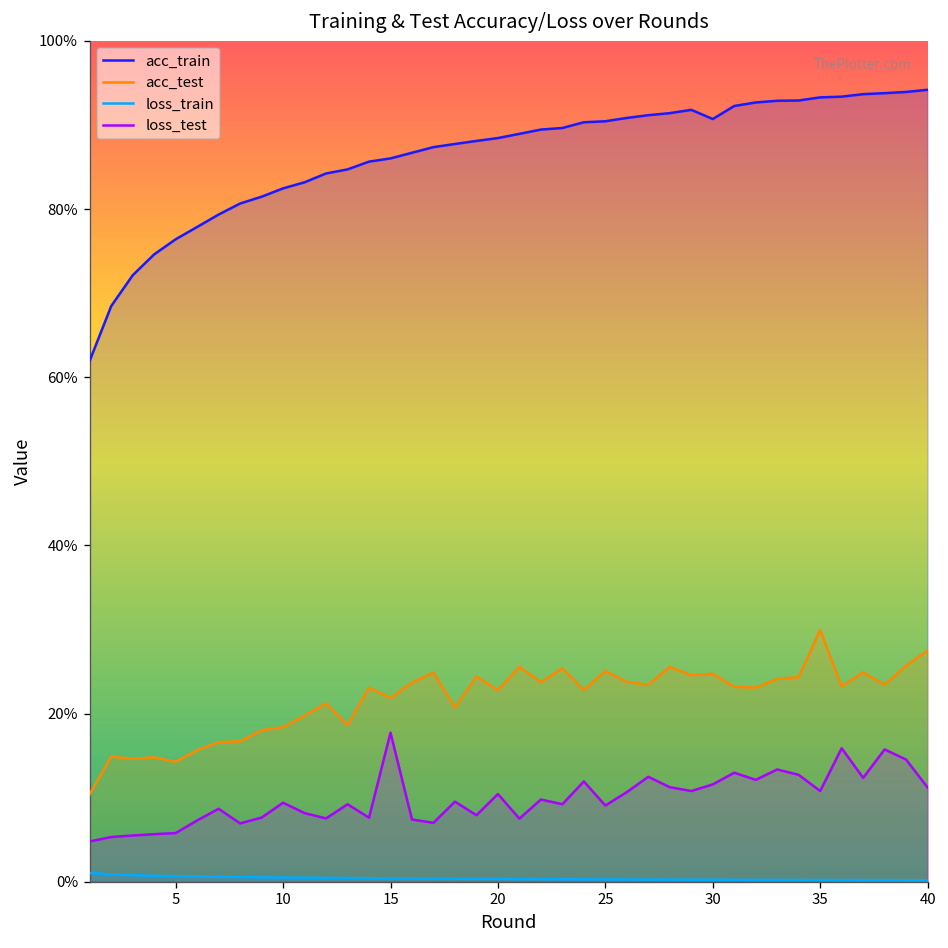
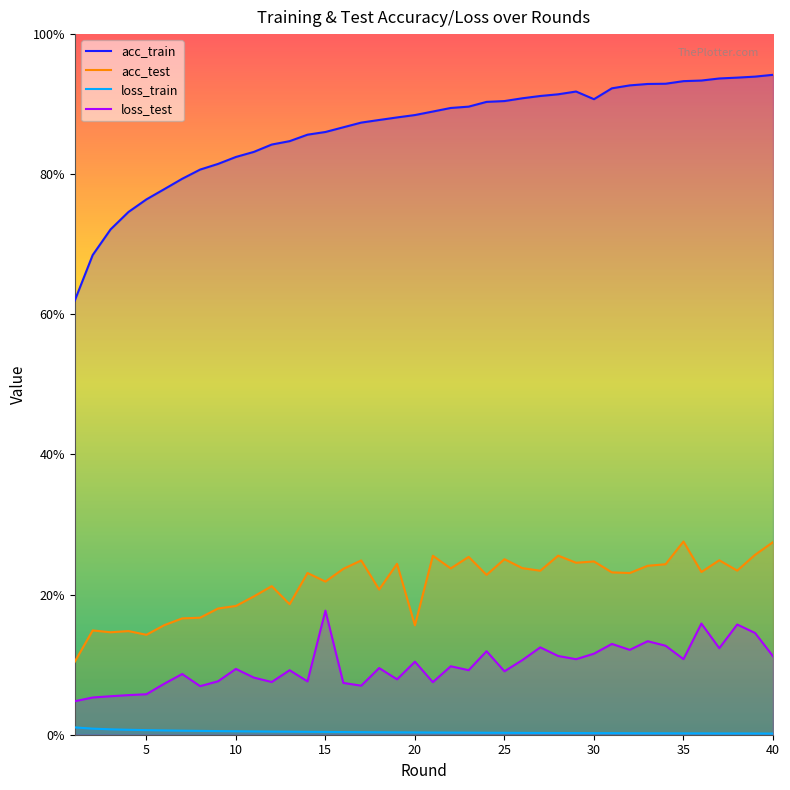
acc_test, 20: 23% -> 16%
acc_test, 35: 30% -> 28%
